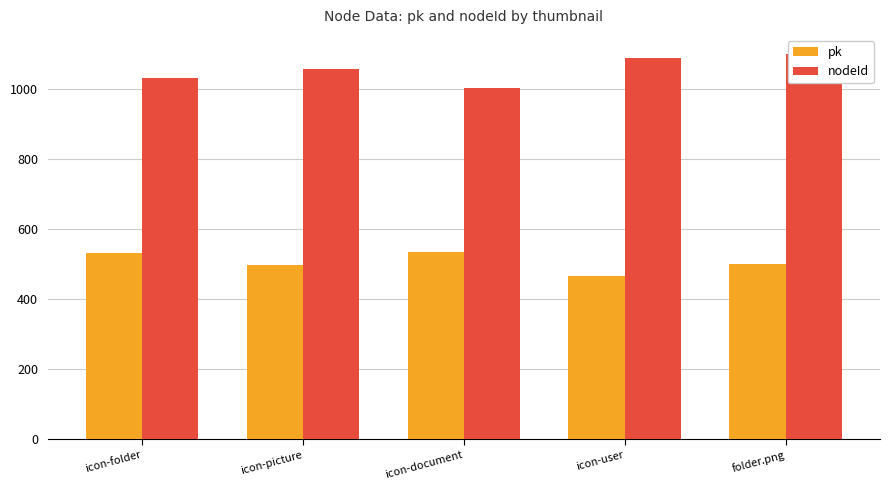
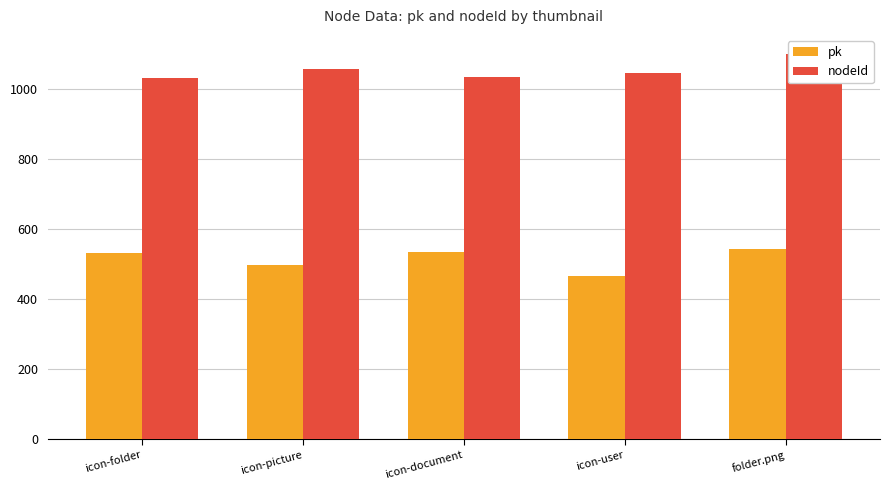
nodeId, icon-document: 1000 -> 1030
nodeId, icon-user: 1090 -> 1040
pk, folder.png: 500 -> 540
